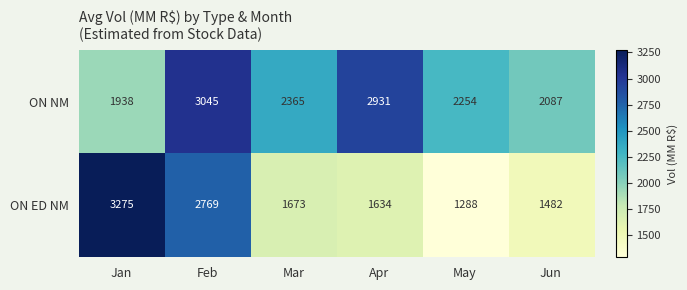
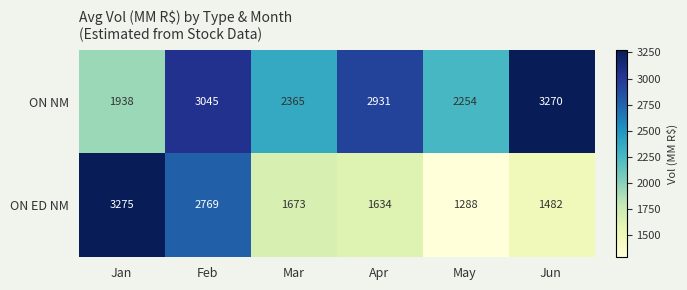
ON NM, Jun: 2087 -> 3270
